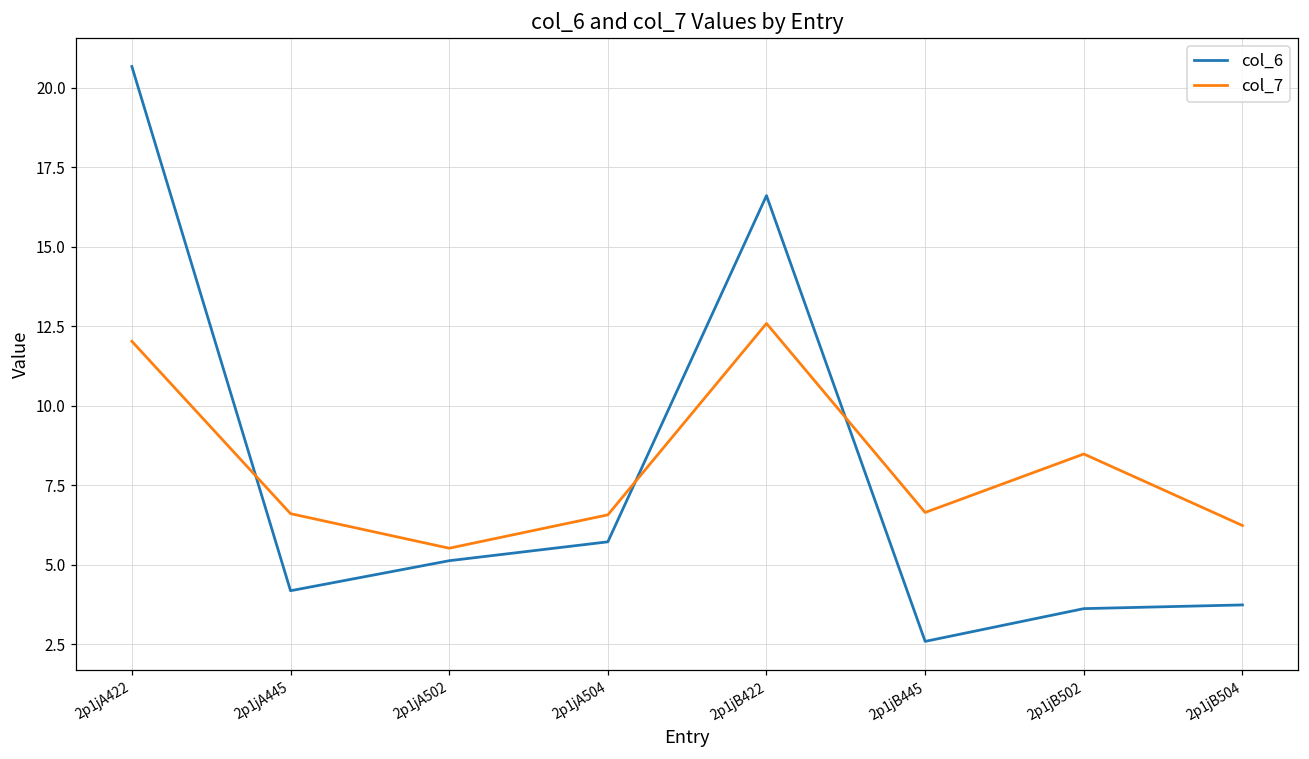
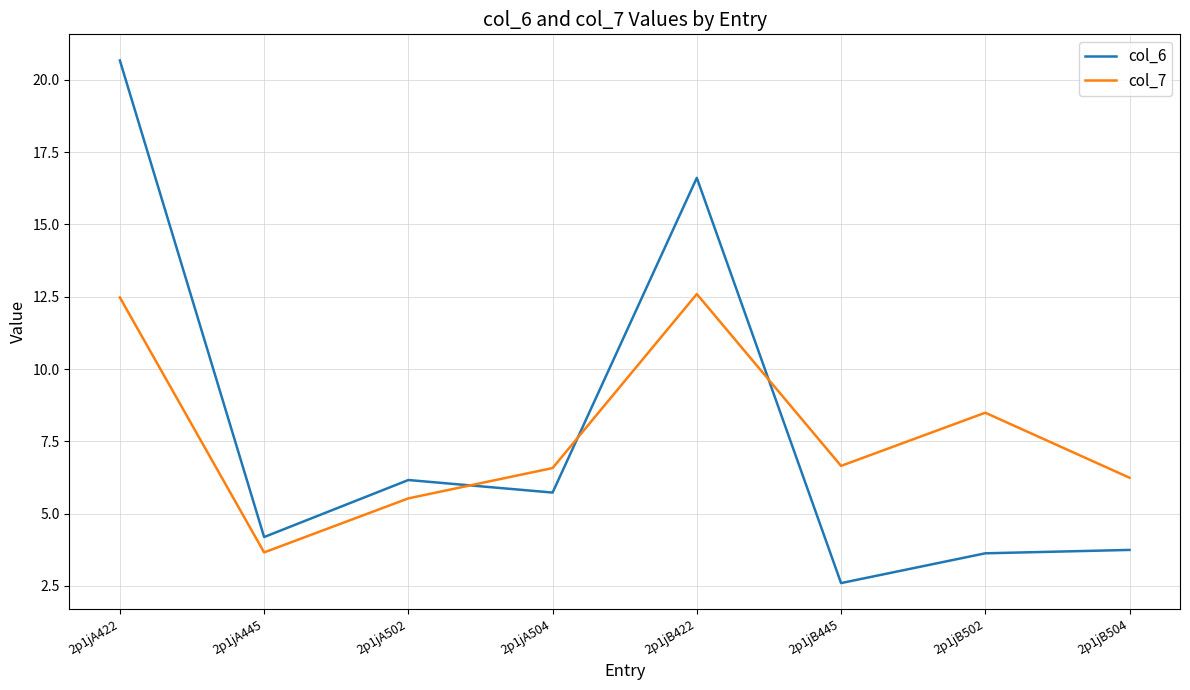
col_7, 2p1jA422: 12.0 -> 12.5
col_7, 2p1jA445: 6.6 -> 3.7
col_6, 2p1jA502: 5.1 -> 6.2
